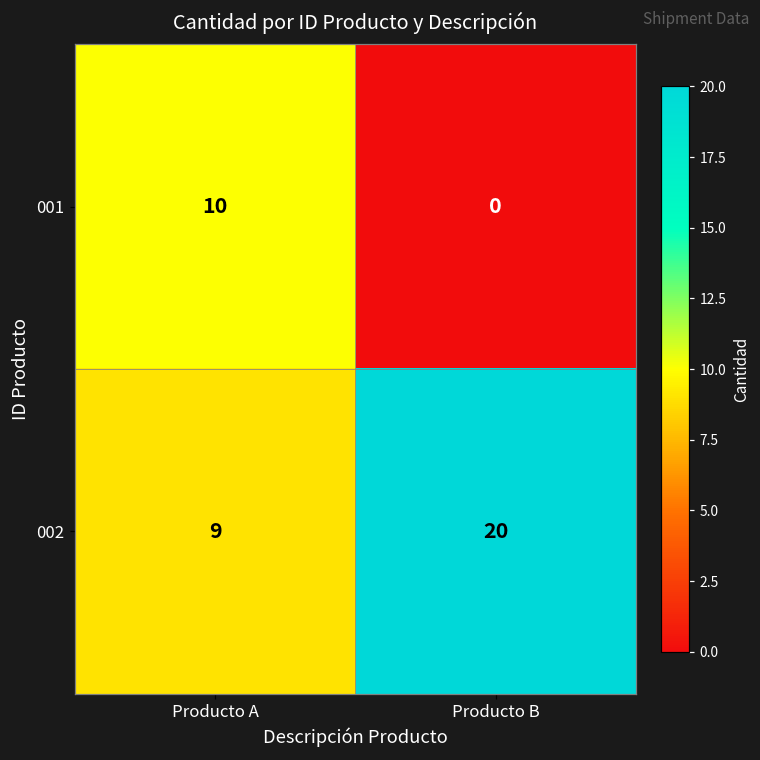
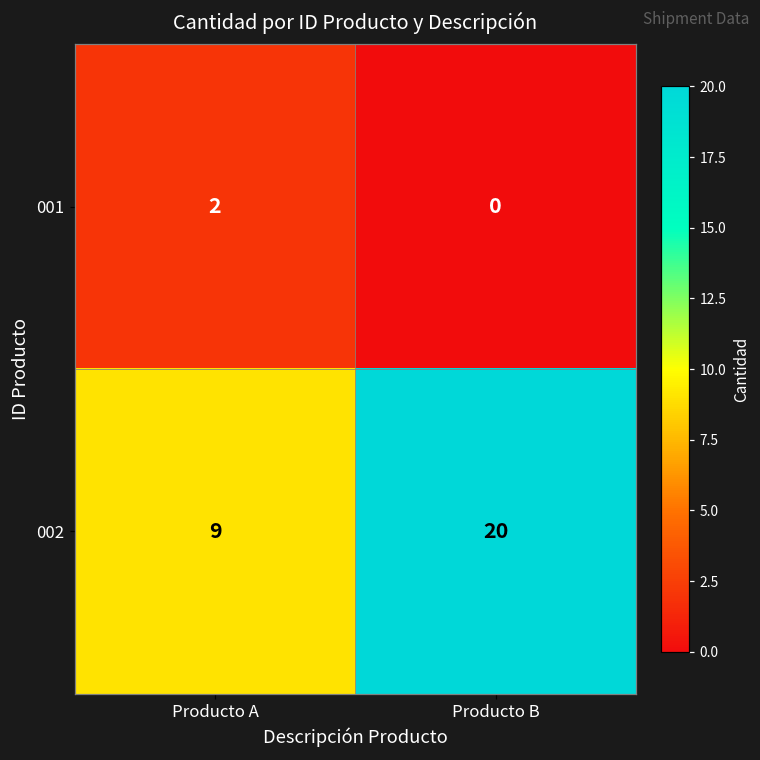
001, Producto A: 10 -> 2
